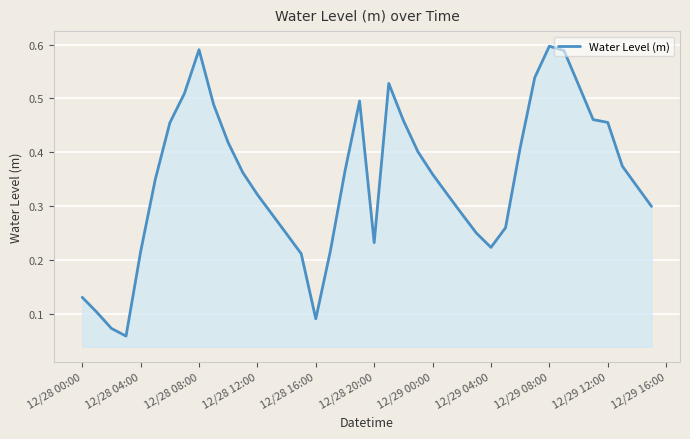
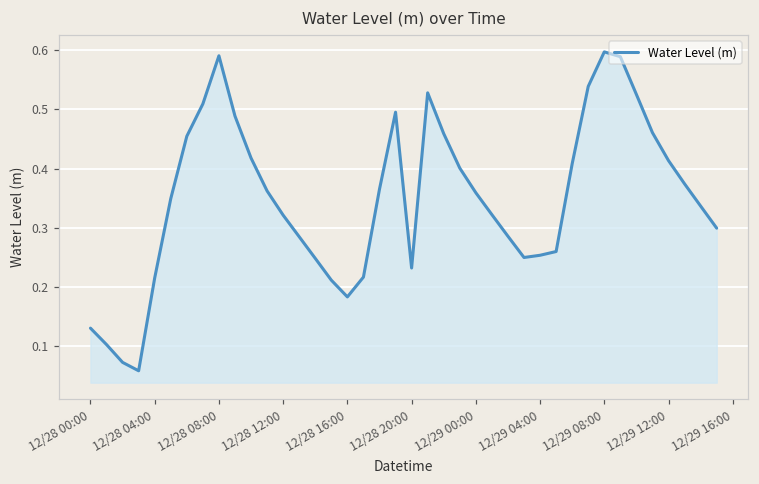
12/28 16:00: 0.09 -> 0.18
12/29 04:00: 0.22 -> 0.25
12/29 12:00: 0.46 -> 0.41
